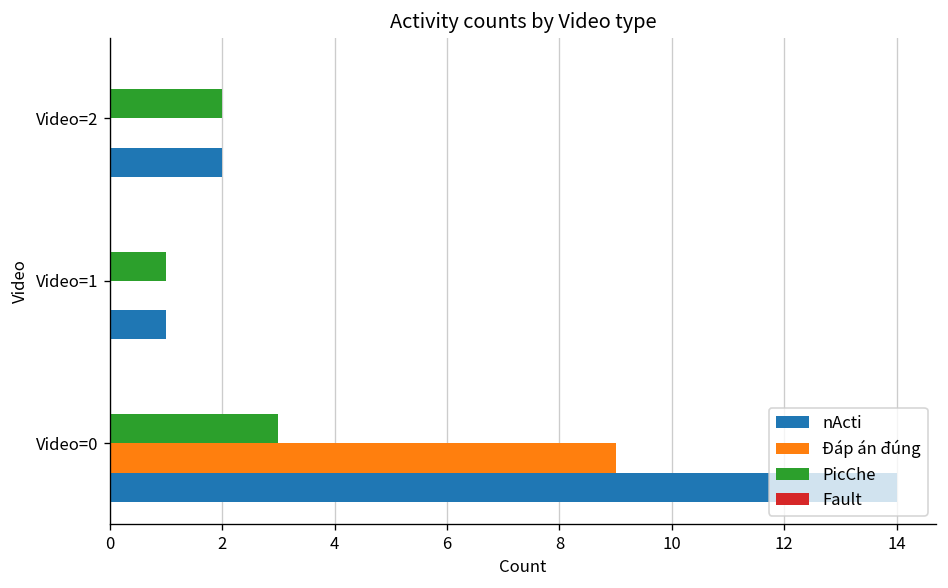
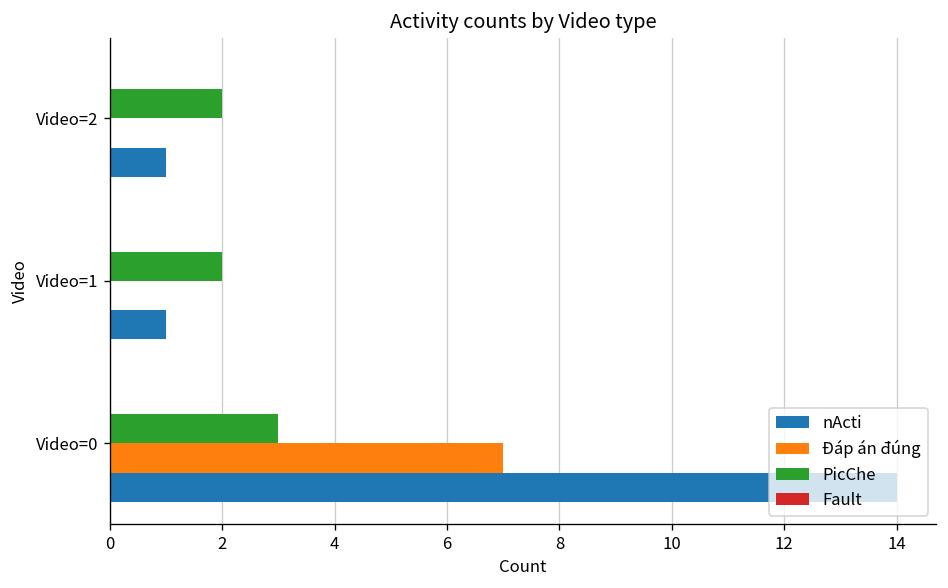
nActi, Video=2: 2 -> 1
PicChe, Video=1: 1 -> 2
Đáp án đúng, Video=0: 9 -> 7
